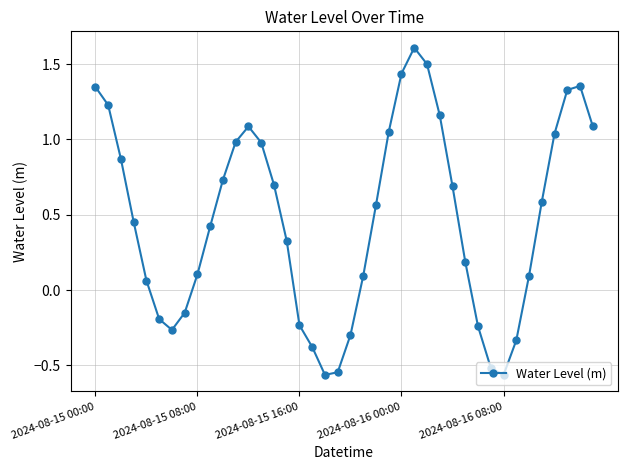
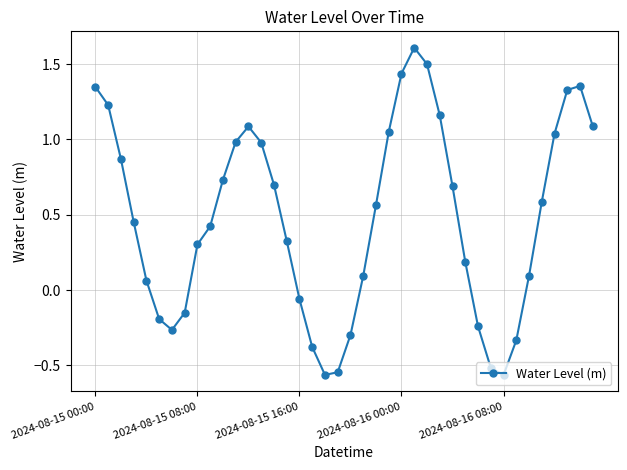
2024-08-15 08:00: 0.10 -> 0.30
2024-08-15 16:00: -0.23 -> -0.06
